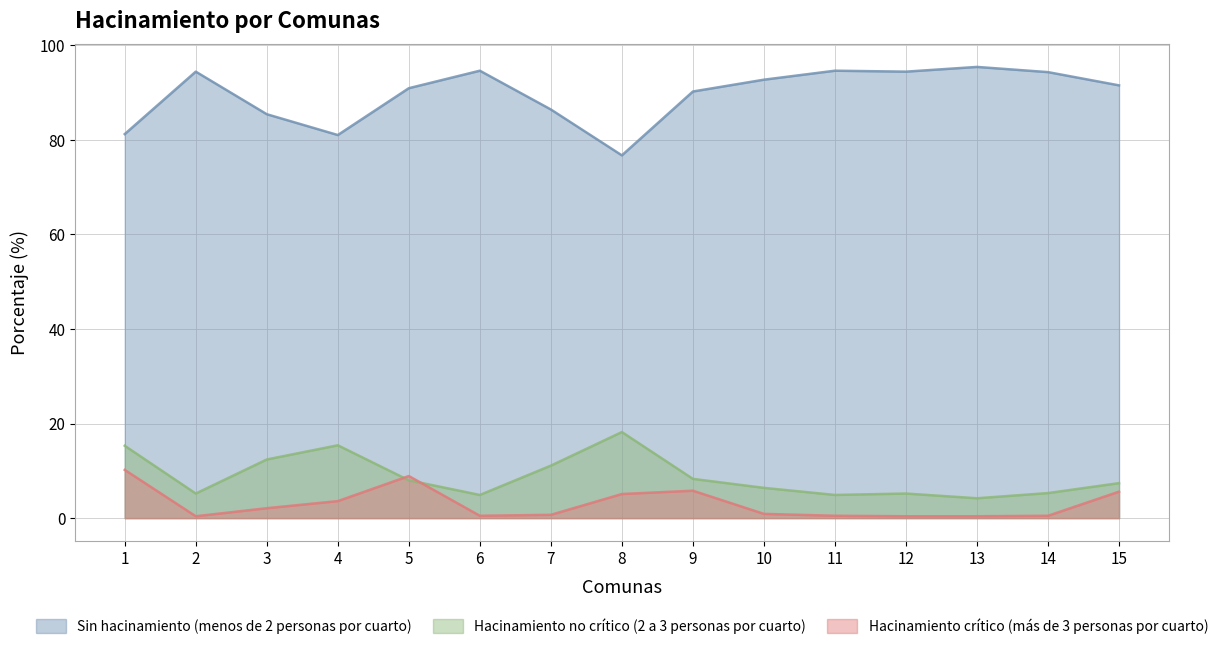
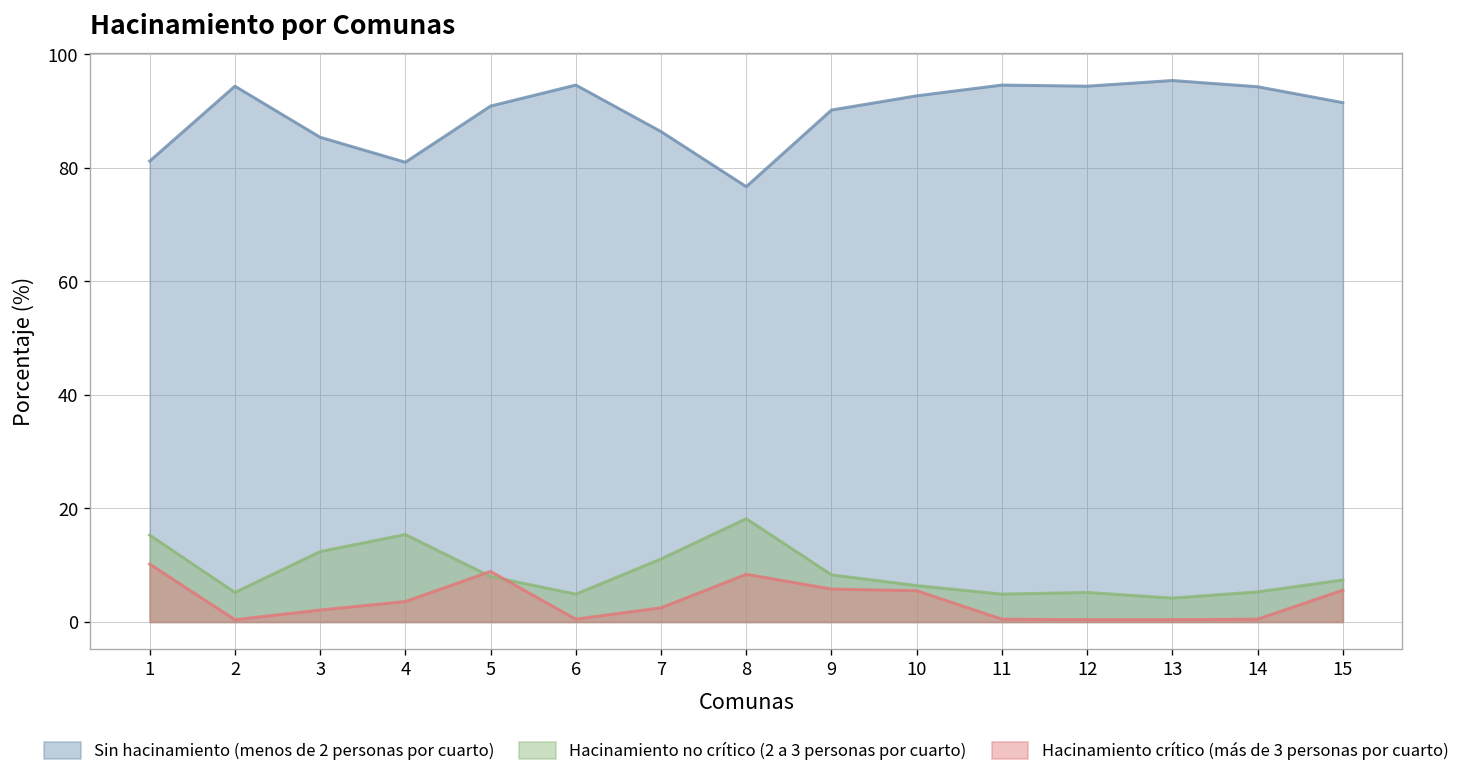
Hacinamiento crítico (más de 3 personas por cuarto), 7: 1 -> 3
Hacinamiento crítico (más de 3 personas por cuarto), 8: 5 -> 8
Hacinamiento crítico (más de 3 personas por cuarto), 10: 1 -> 6
